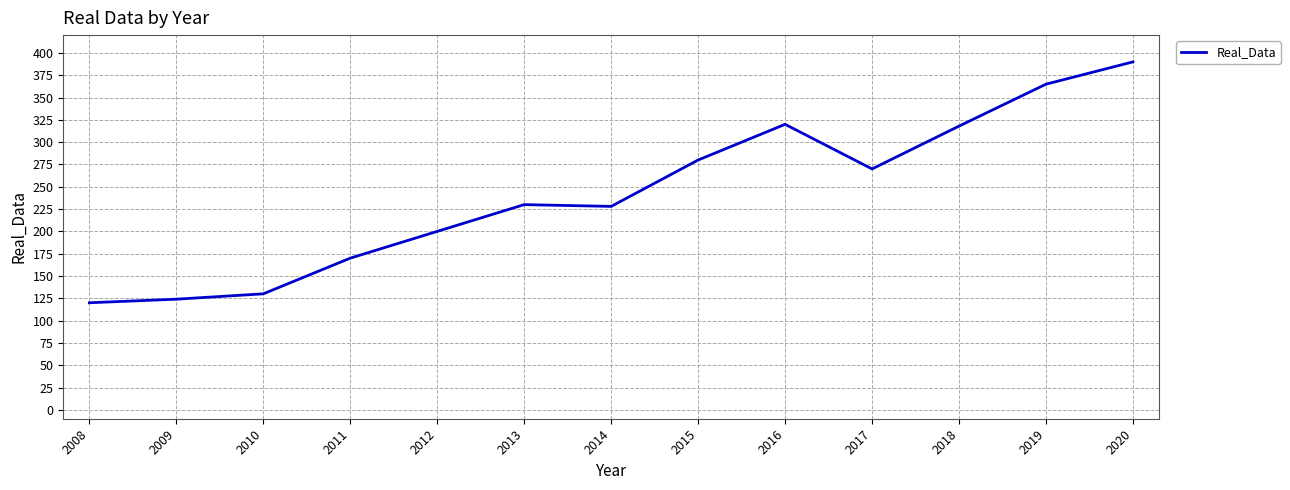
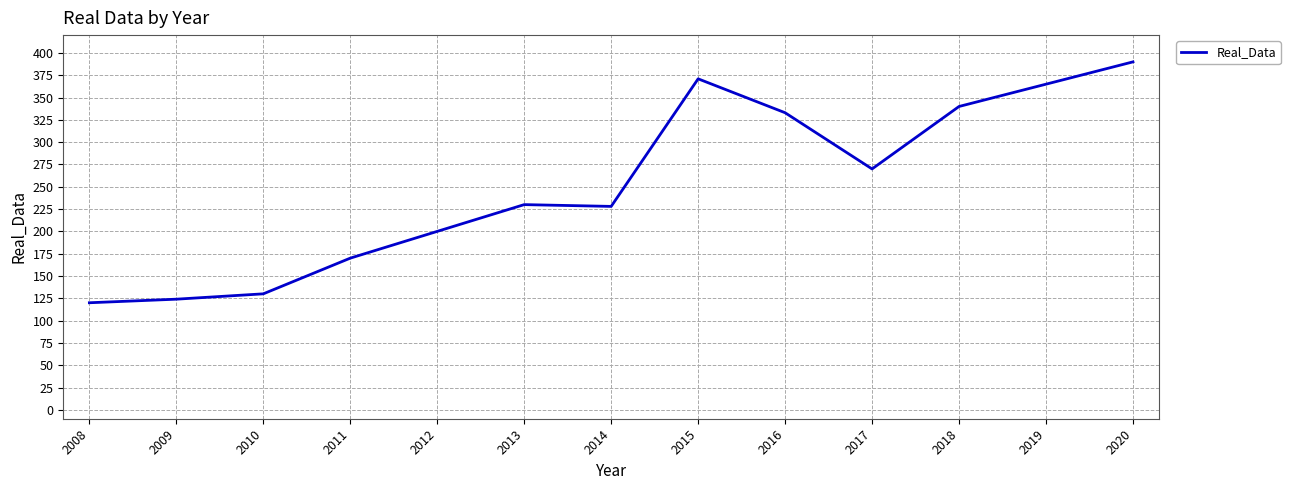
2015: 280 -> 370
2016: 320 -> 330
2018: 320 -> 340
